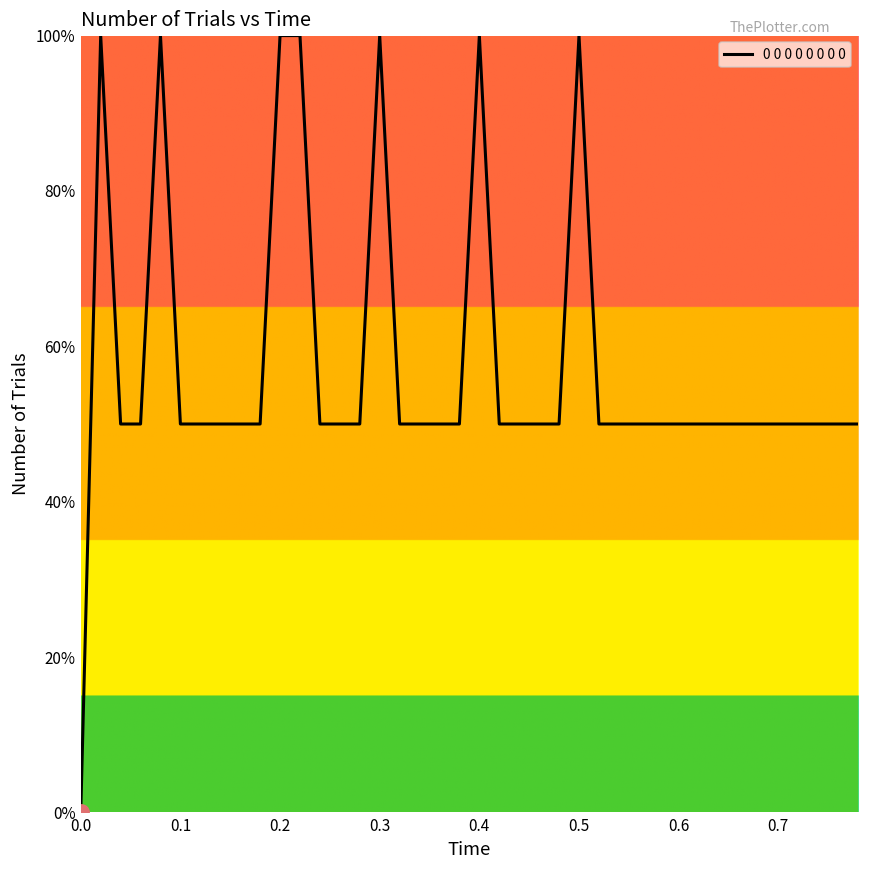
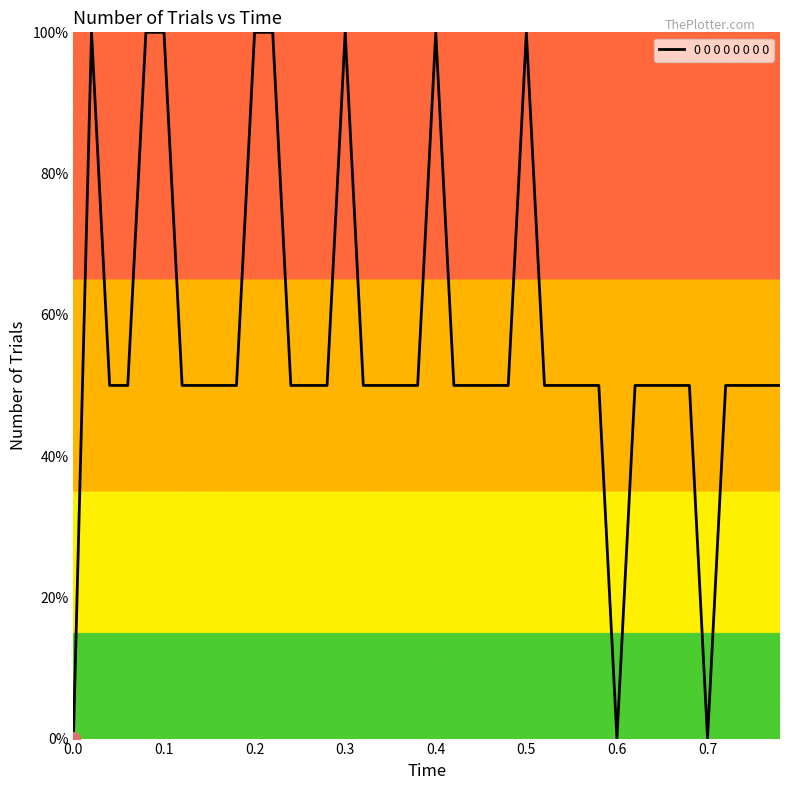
0 0 0 0 0 0 0 0, 0.1: 50% -> 100%
0 0 0 0 0 0 0 0, 0.6: 50% -> 0%
0 0 0 0 0 0 0 0, 0.7: 50% -> 0%
